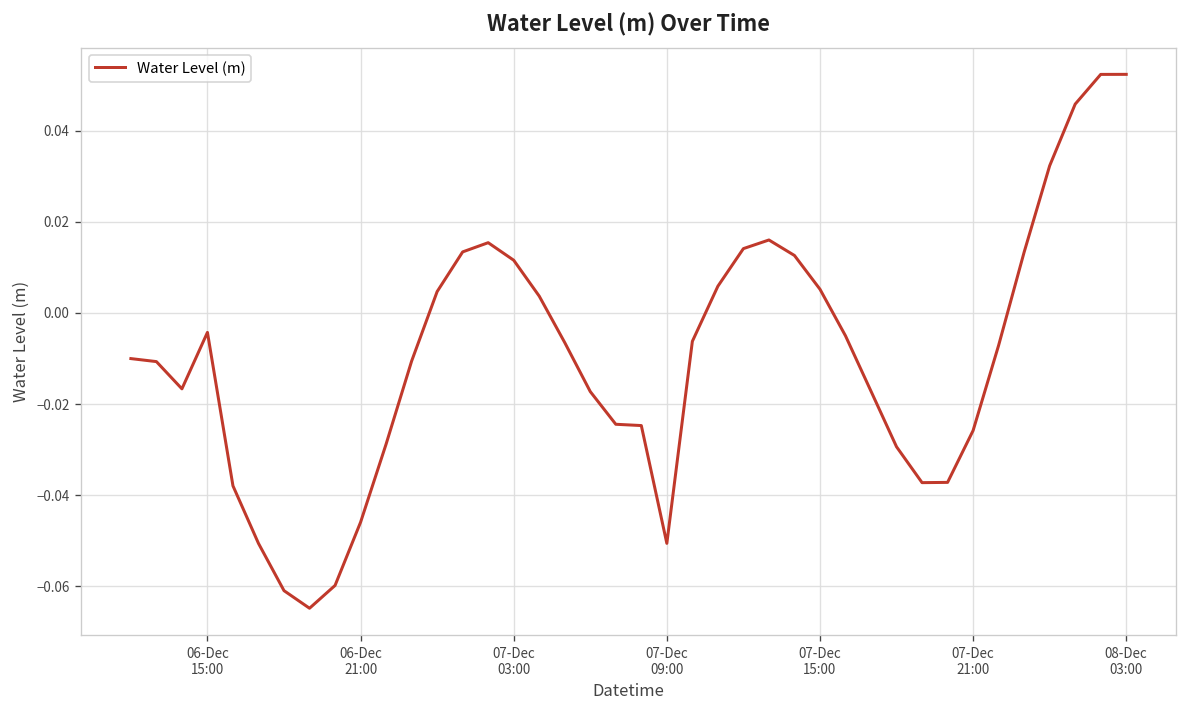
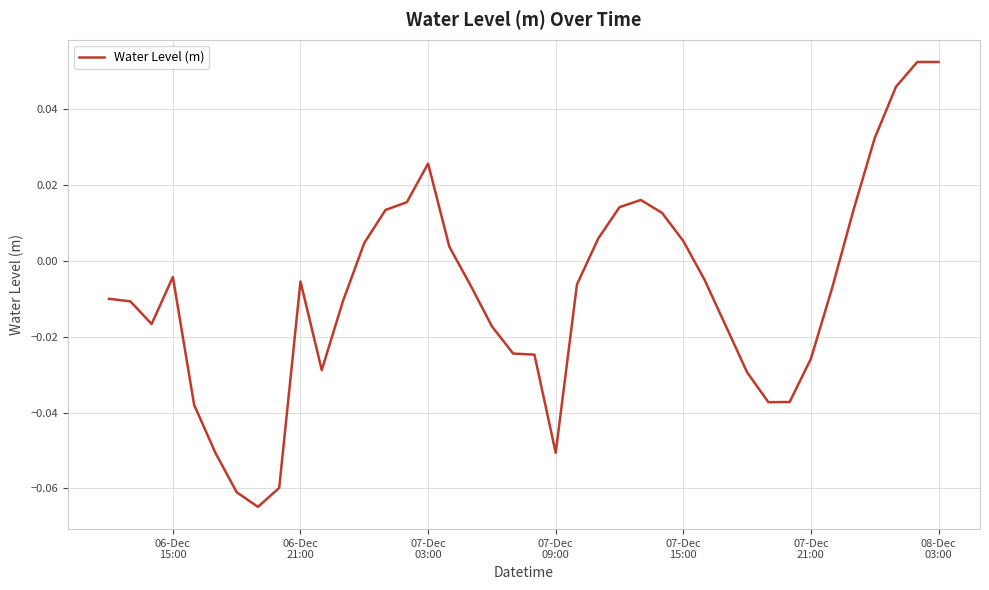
06-Dec 21:00: -0.046 -> -0.005
07-Dec 03:00: 0.012 -> 0.026
